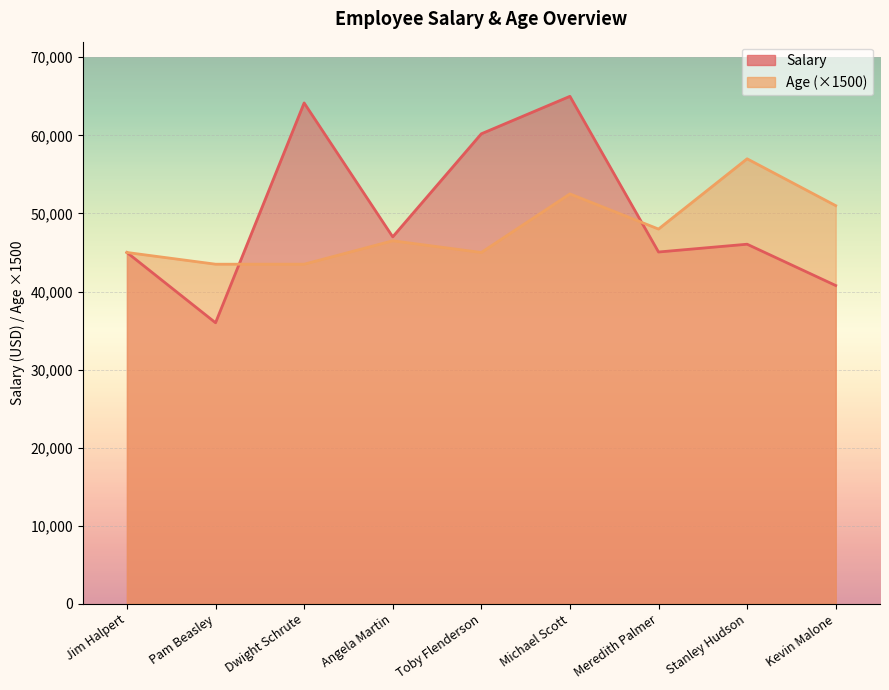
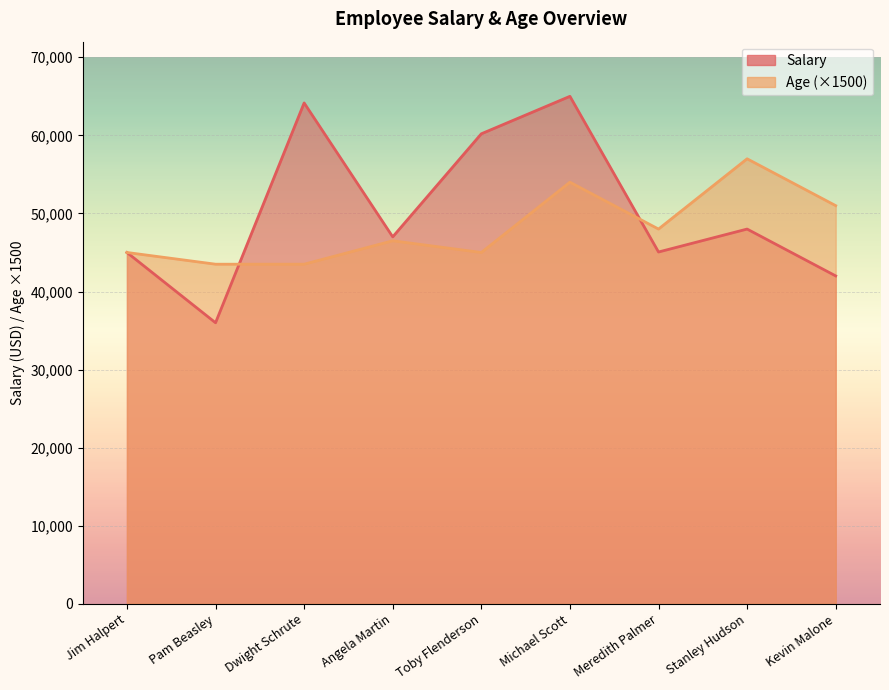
Age (×1500), Michael Scott: 53,000 -> 54,000
Salary, Stanley Hudson: 46,000 -> 48,000
Salary, Kevin Malone: 41,000 -> 42,000
